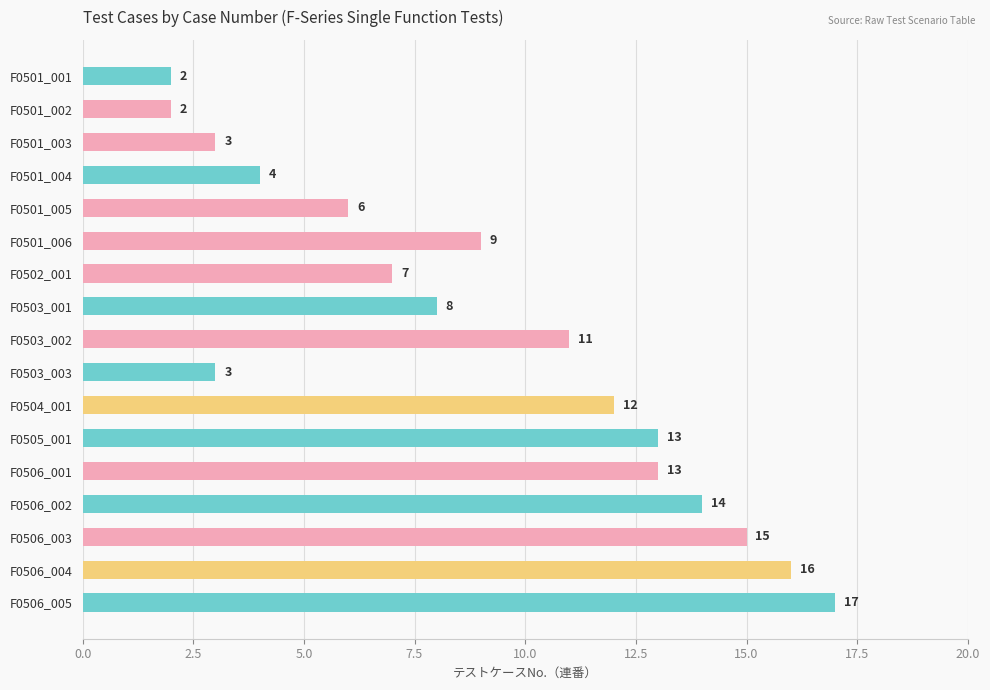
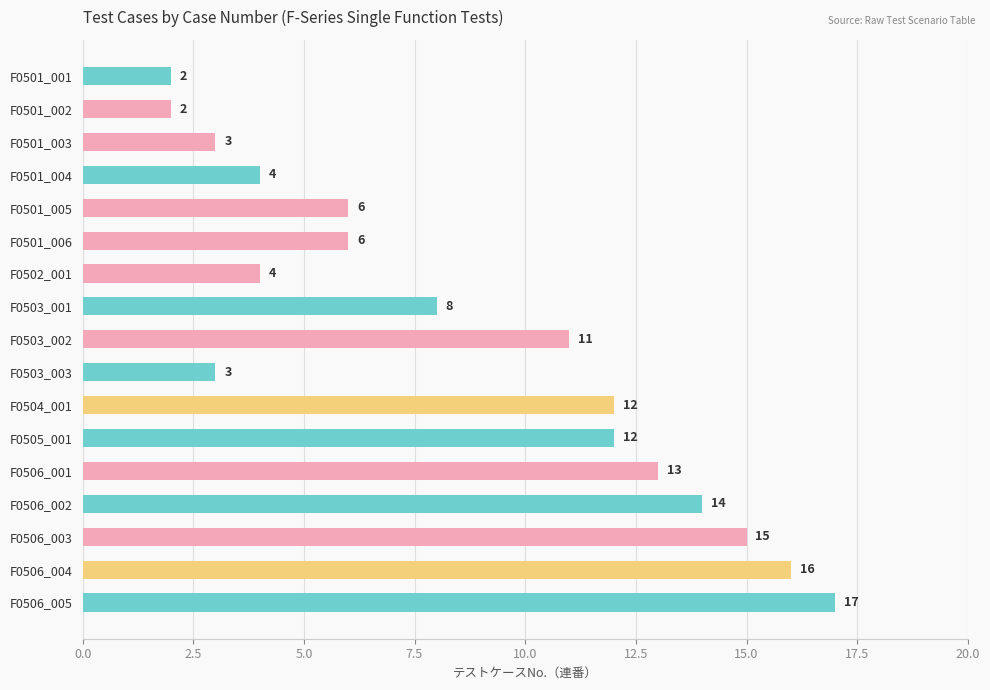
F0501_006: 9 -> 6
F0502_001: 7 -> 4
F0505_001: 13 -> 12
